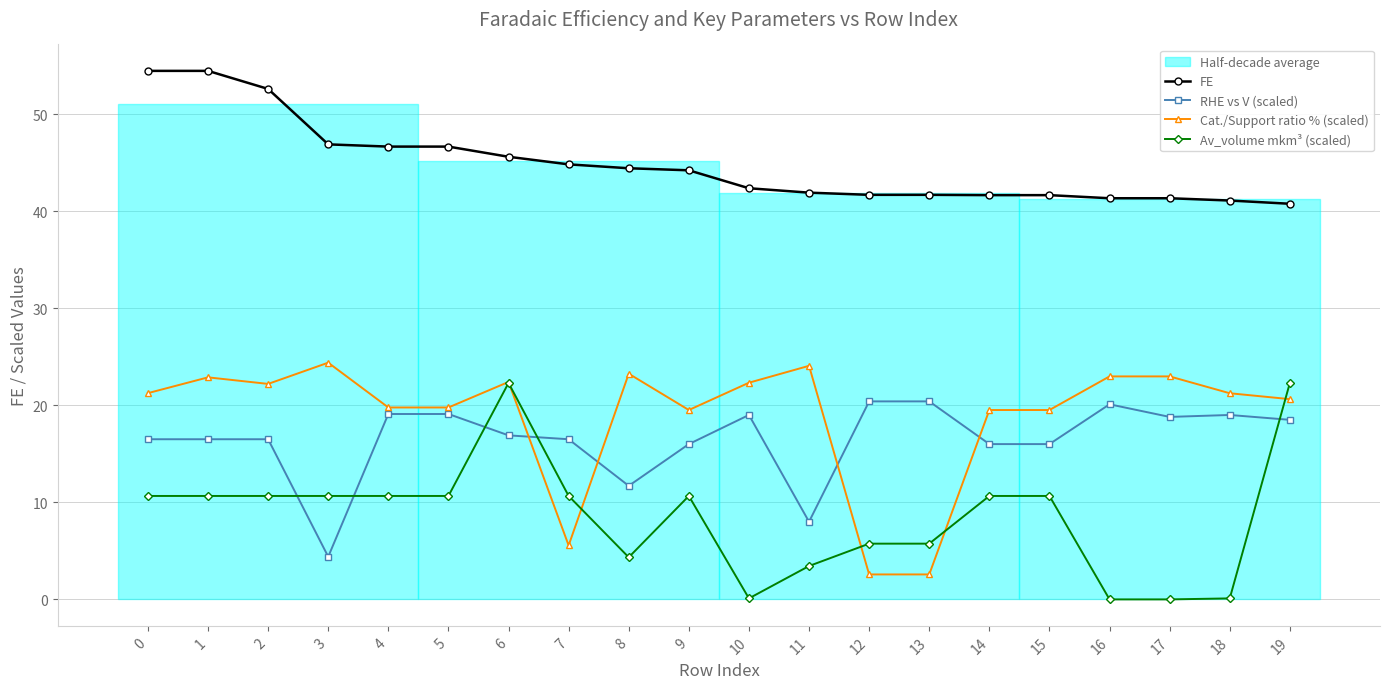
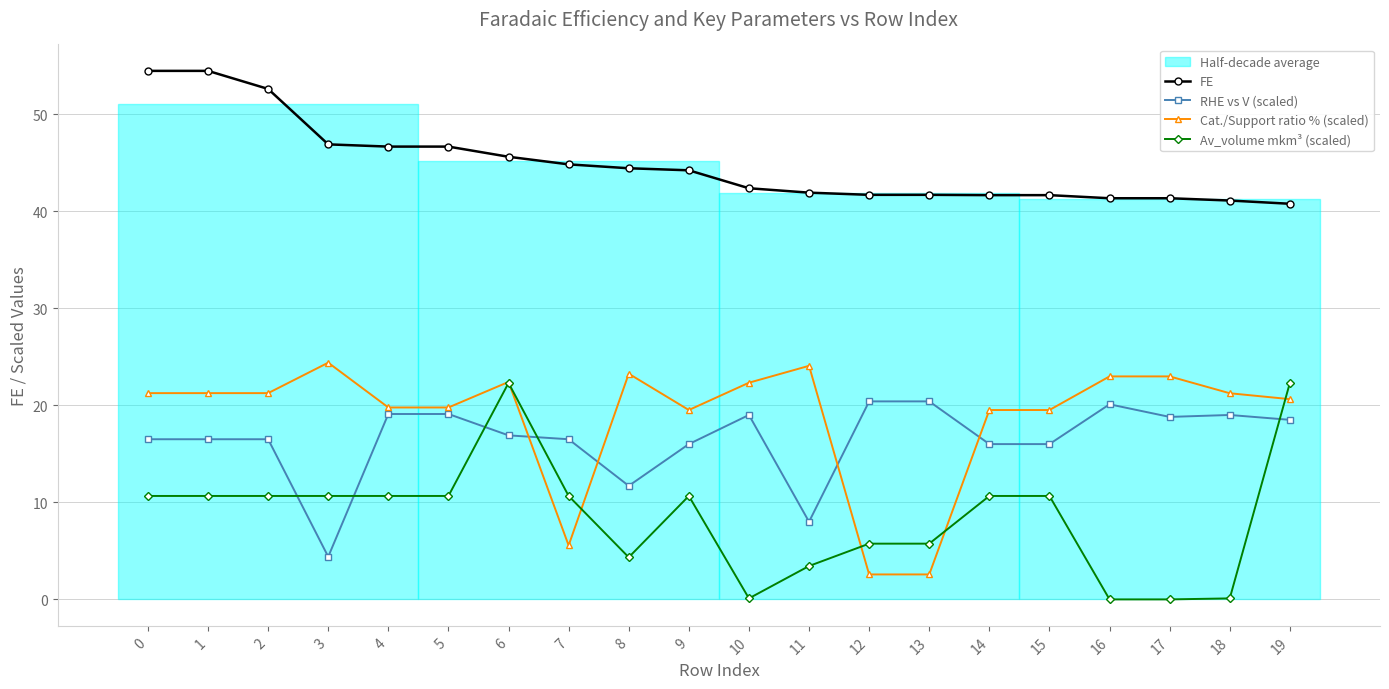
Cat./Support ratio % (scaled), 1: 23 -> 21
Cat./Support ratio % (scaled), 2: 22 -> 21
